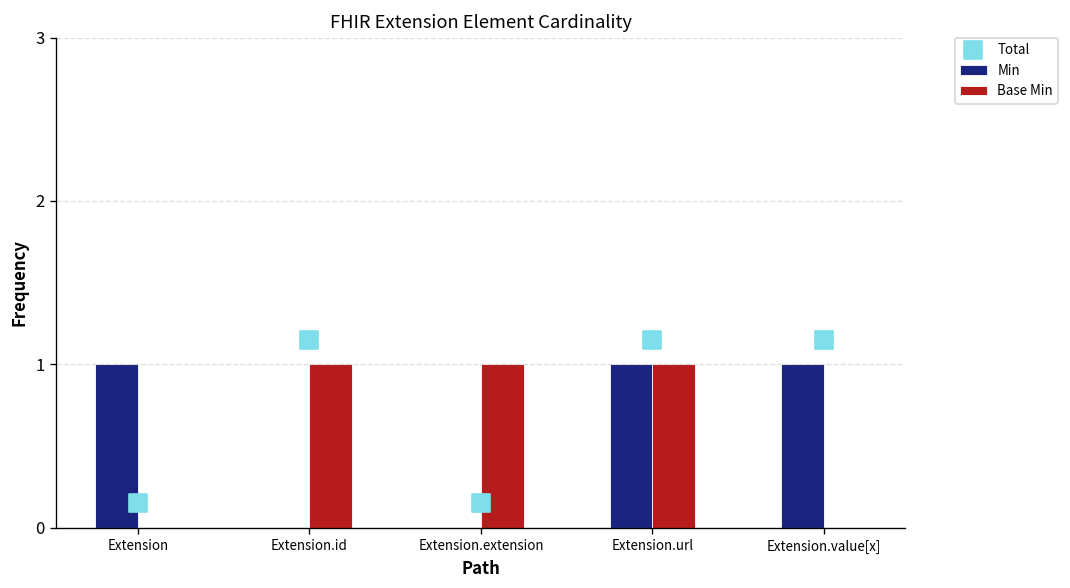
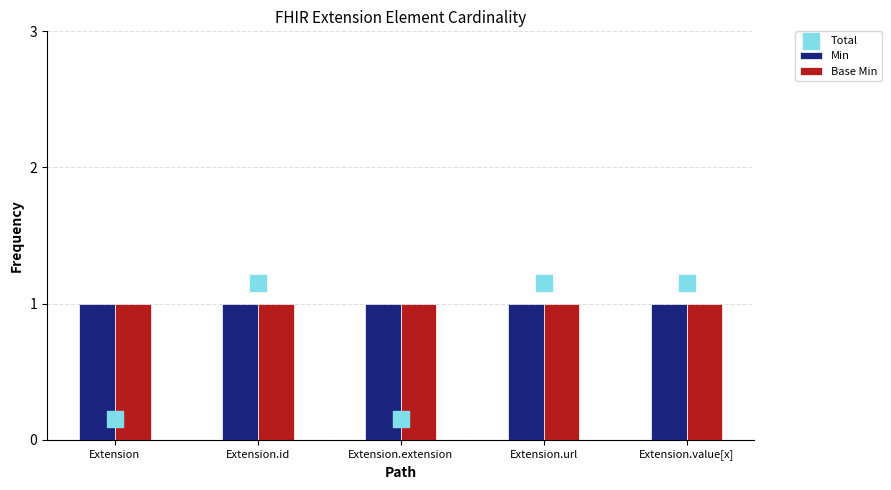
Base Min, Extension: 0 -> 1
Min, Extension.id: 0 -> 1
Min, Extension.extension: 0 -> 1
Base Min, Extension.value[x]: 0 -> 1
